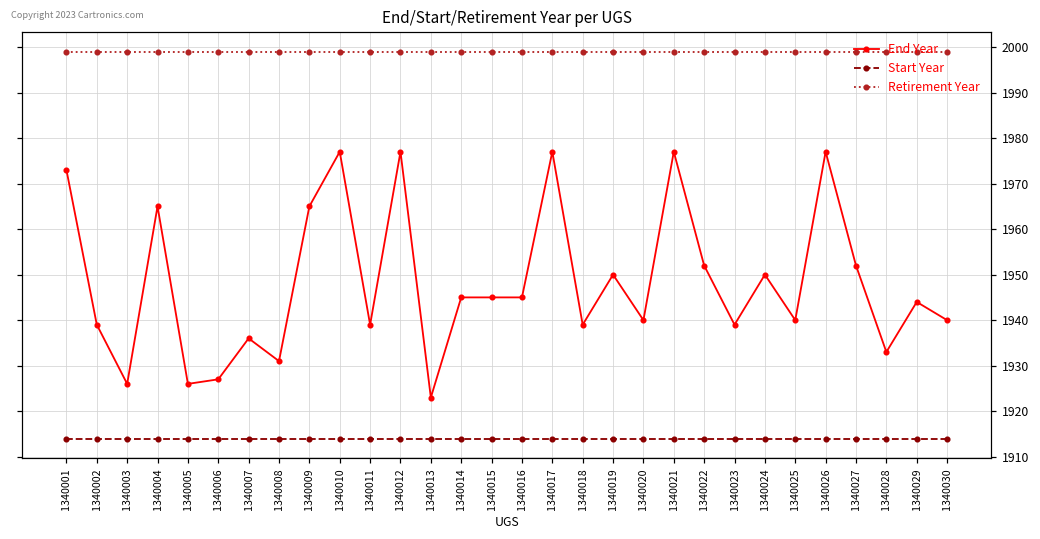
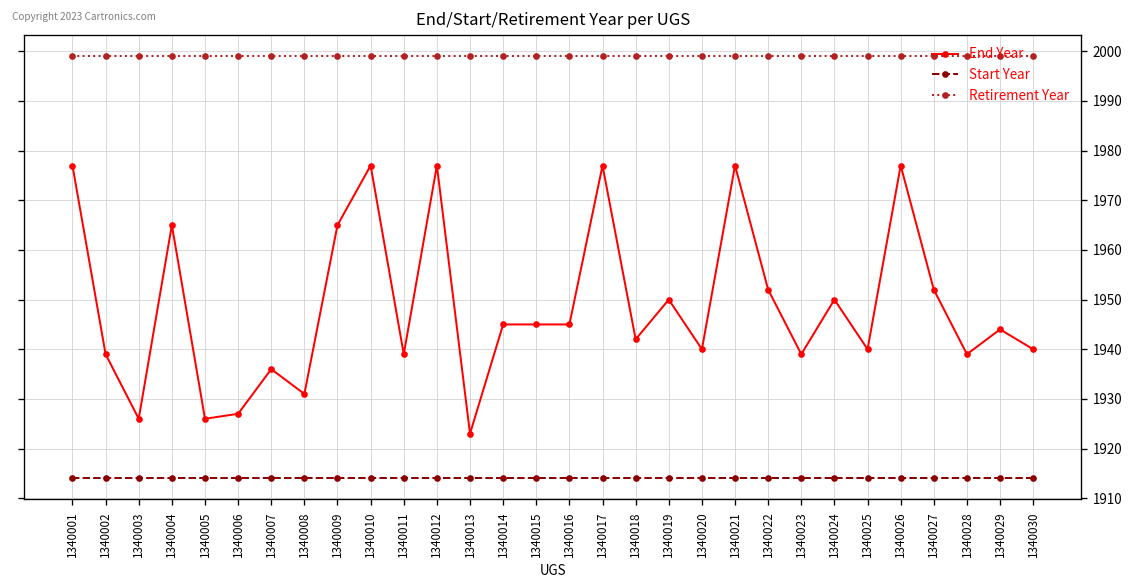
End Year, 1340001: 1973 -> 1977
End Year, 1340018: 1939 -> 1942
End Year, 1340028: 1933 -> 1939
